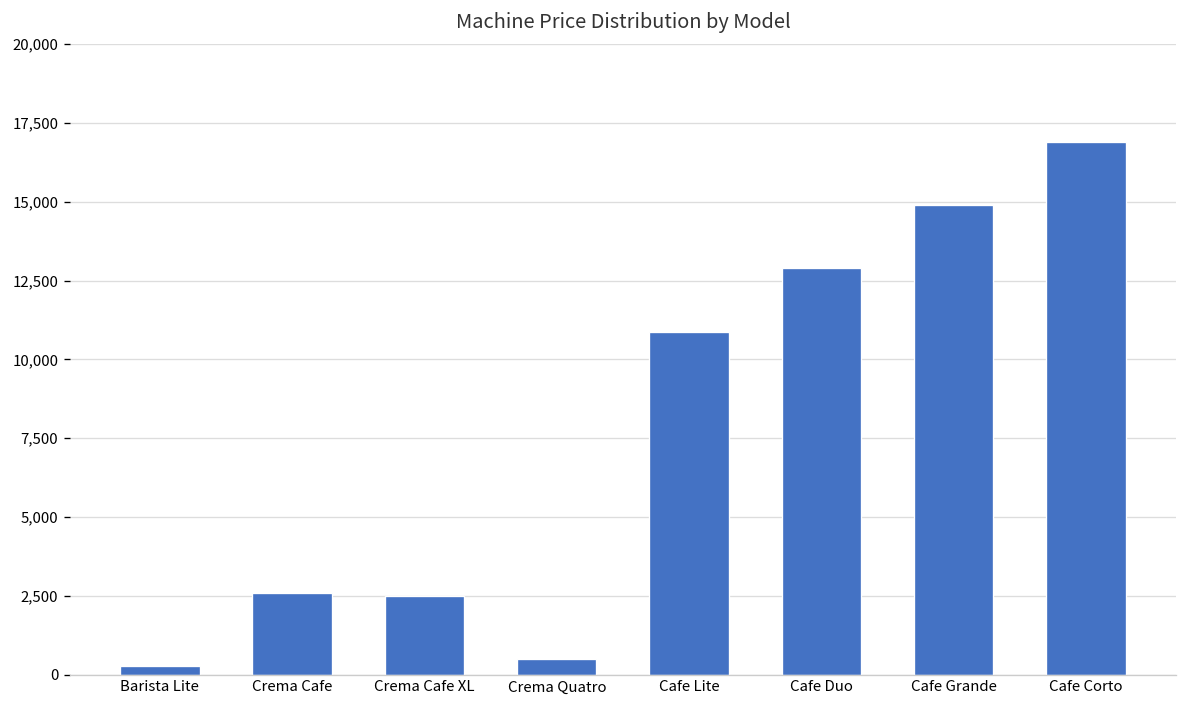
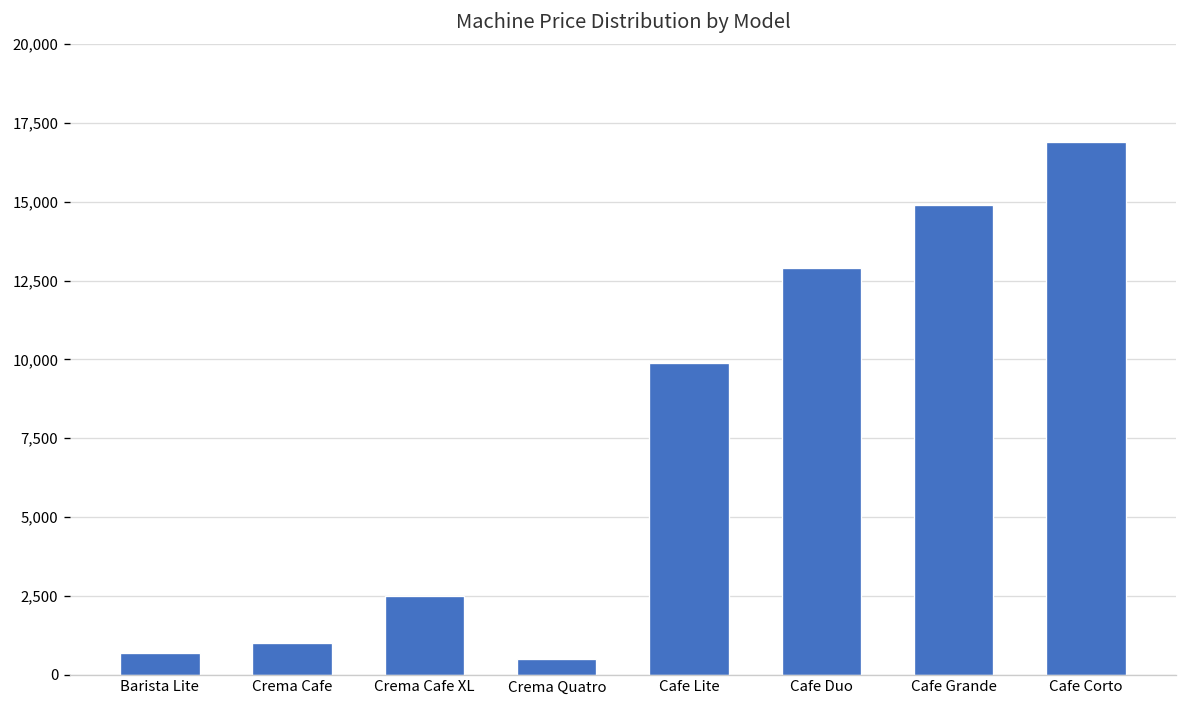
Barista Lite: 300 -> 700
Crema Cafe: 2,600 -> 1,000
Cafe Lite: 10,900 -> 9,900
